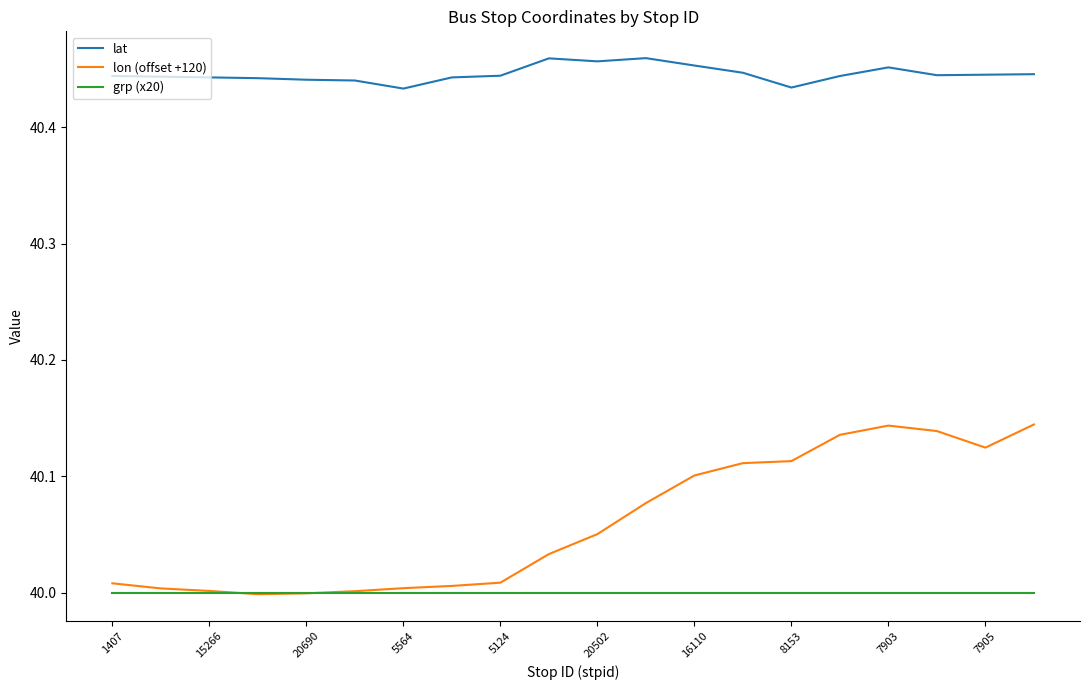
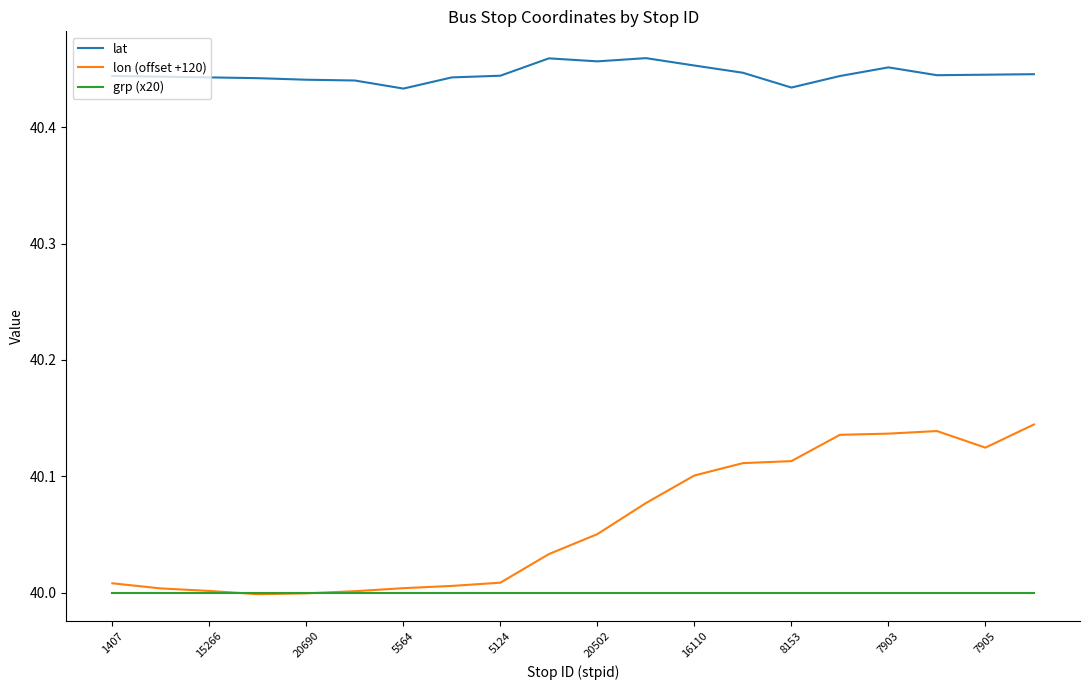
lon (offset +120), 7903: 40.144 -> 40.137
